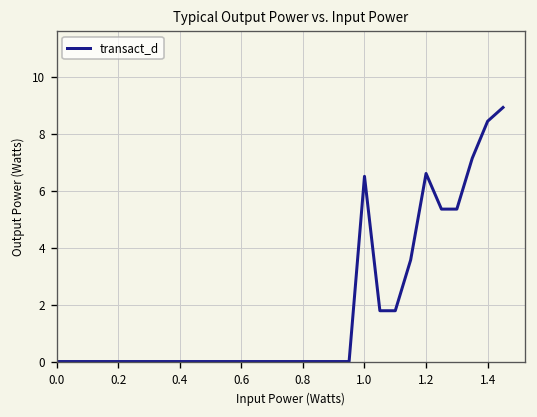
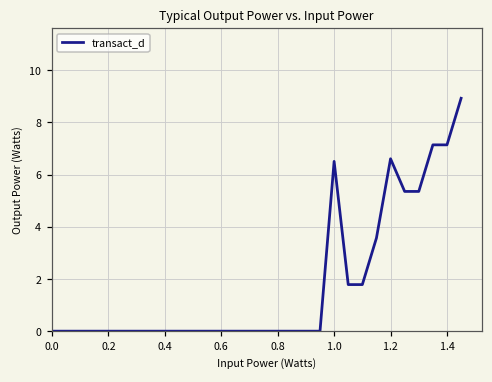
1.4: 8.4 -> 7.1
